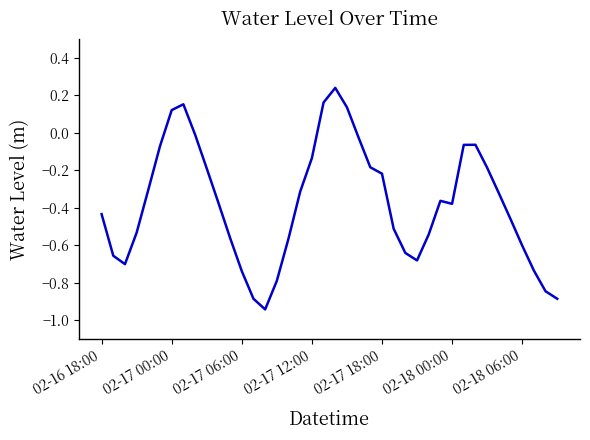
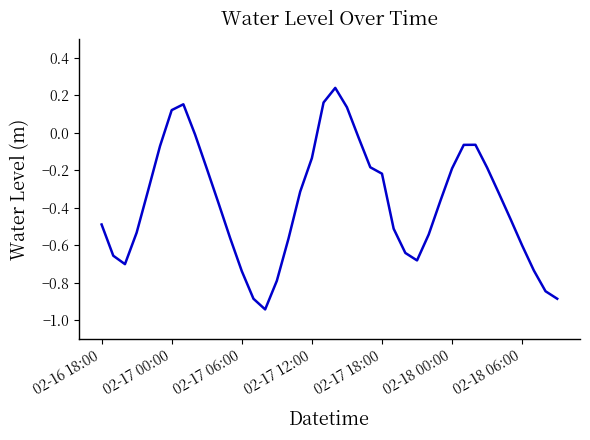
02-16 18:00: -0.43 -> -0.49
02-18 00:00: -0.38 -> -0.19
